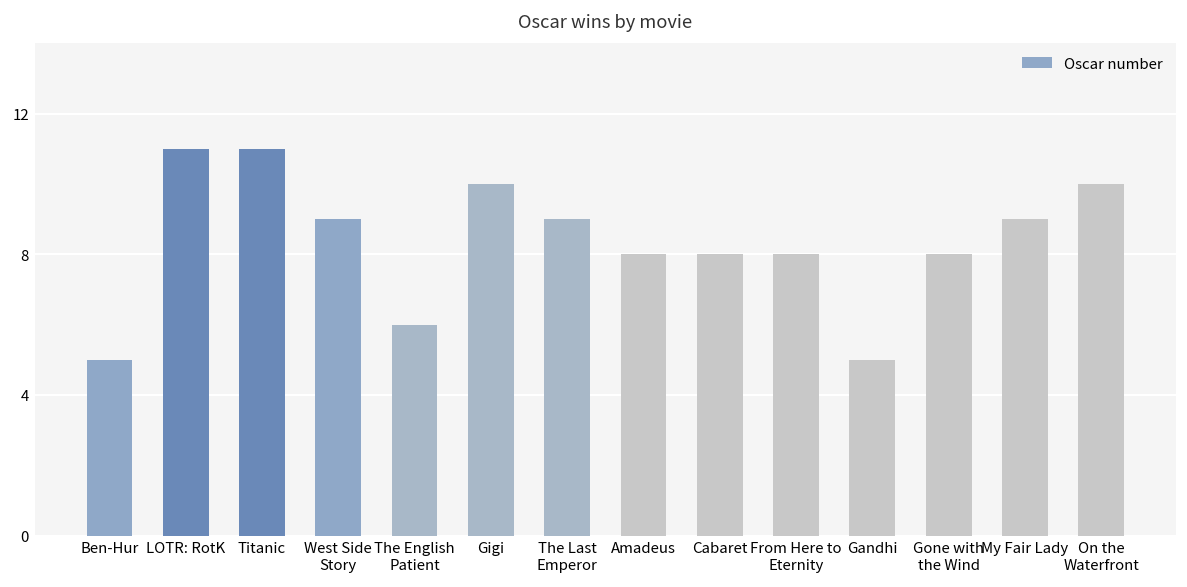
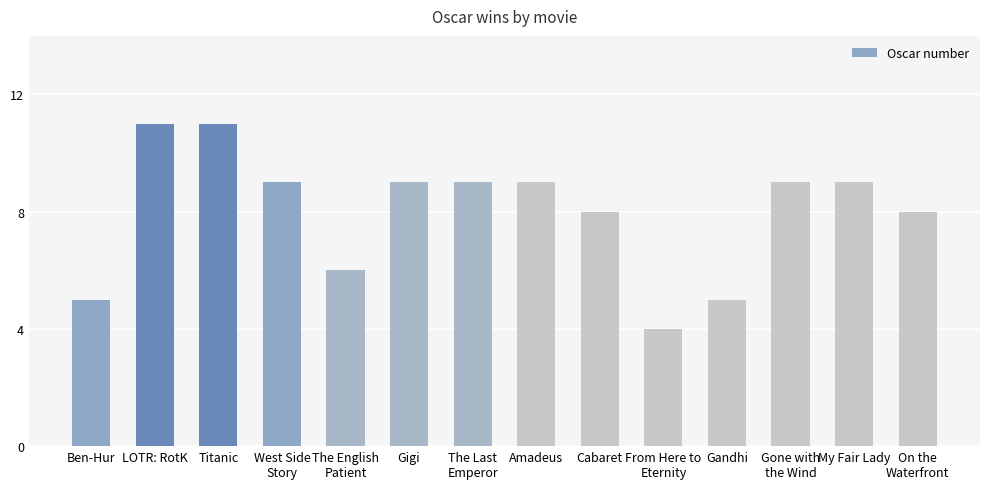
Gigi: 10 -> 9
Amadeus: 8 -> 9
From Here to Eternity: 8 -> 4
Gone with the Wind: 8 -> 9
On the Waterfront: 10 -> 8
